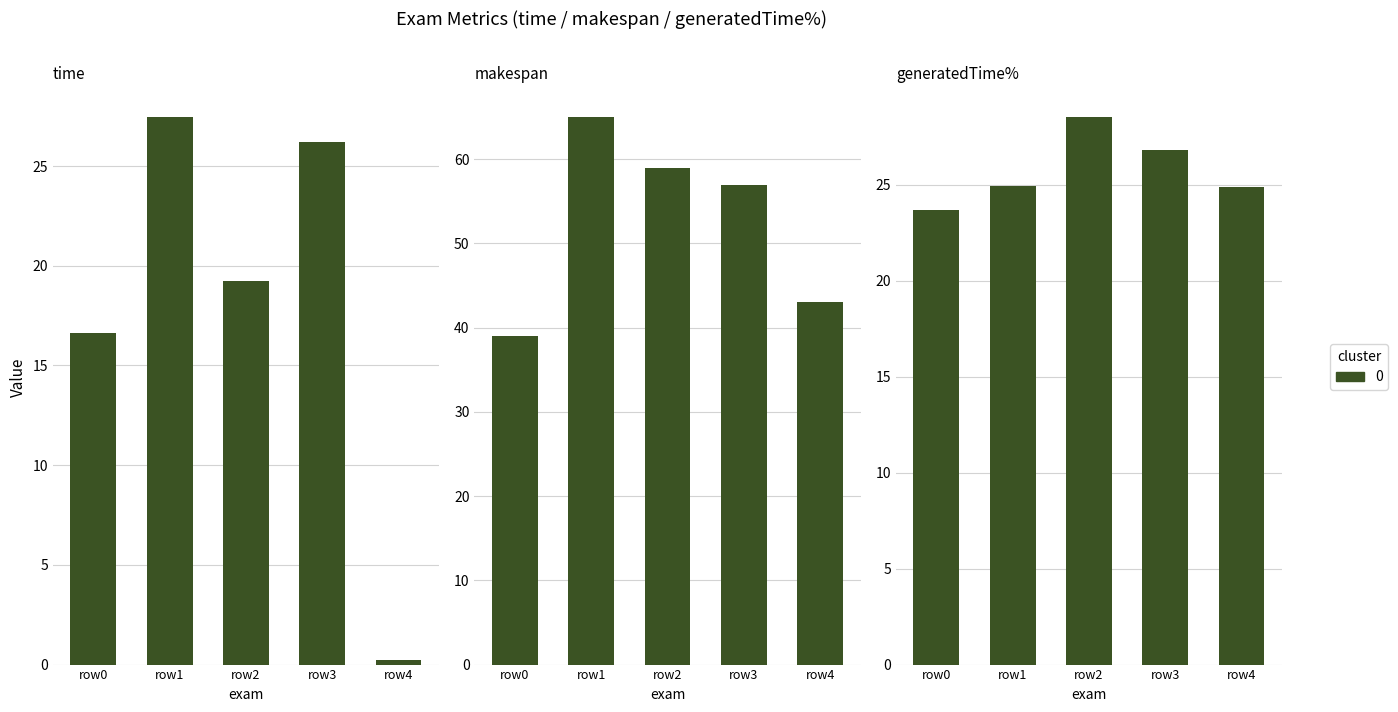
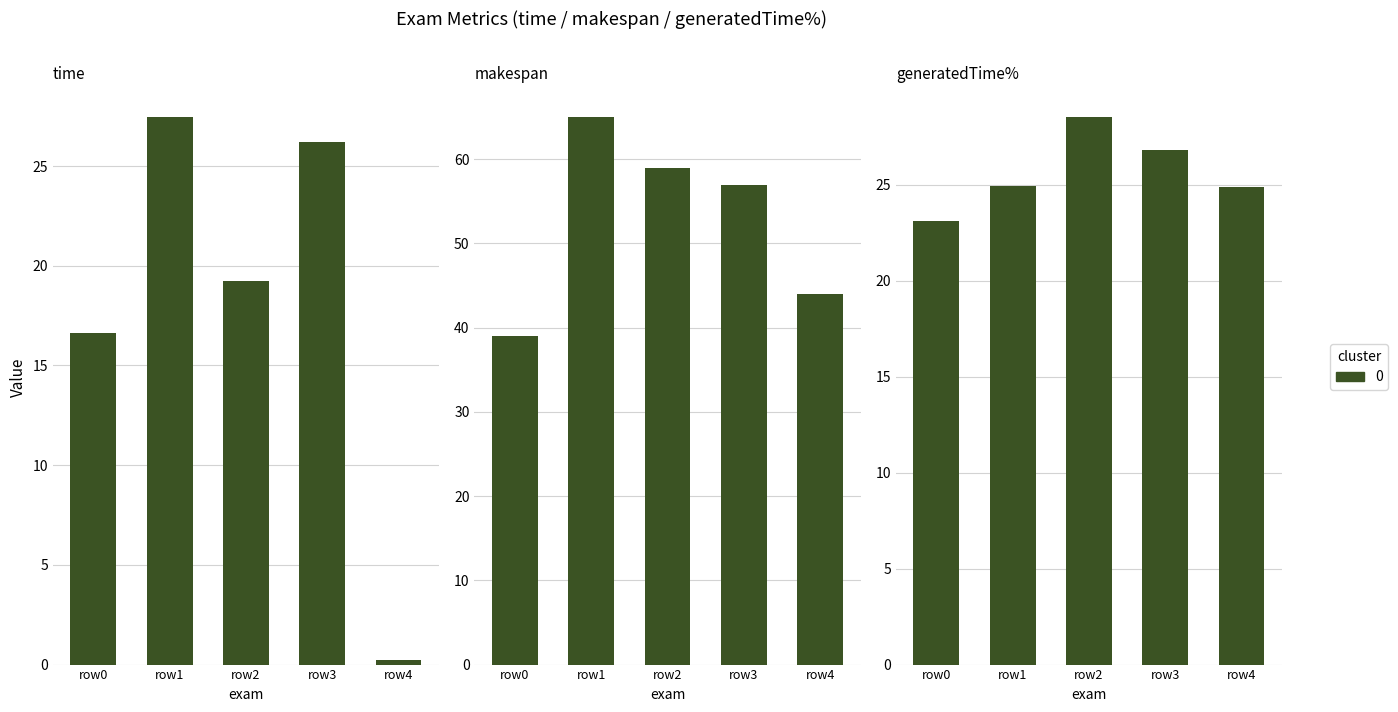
makespan, row4: 43 -> 44
generatedTime%, row0: 23.7 -> 23.1
